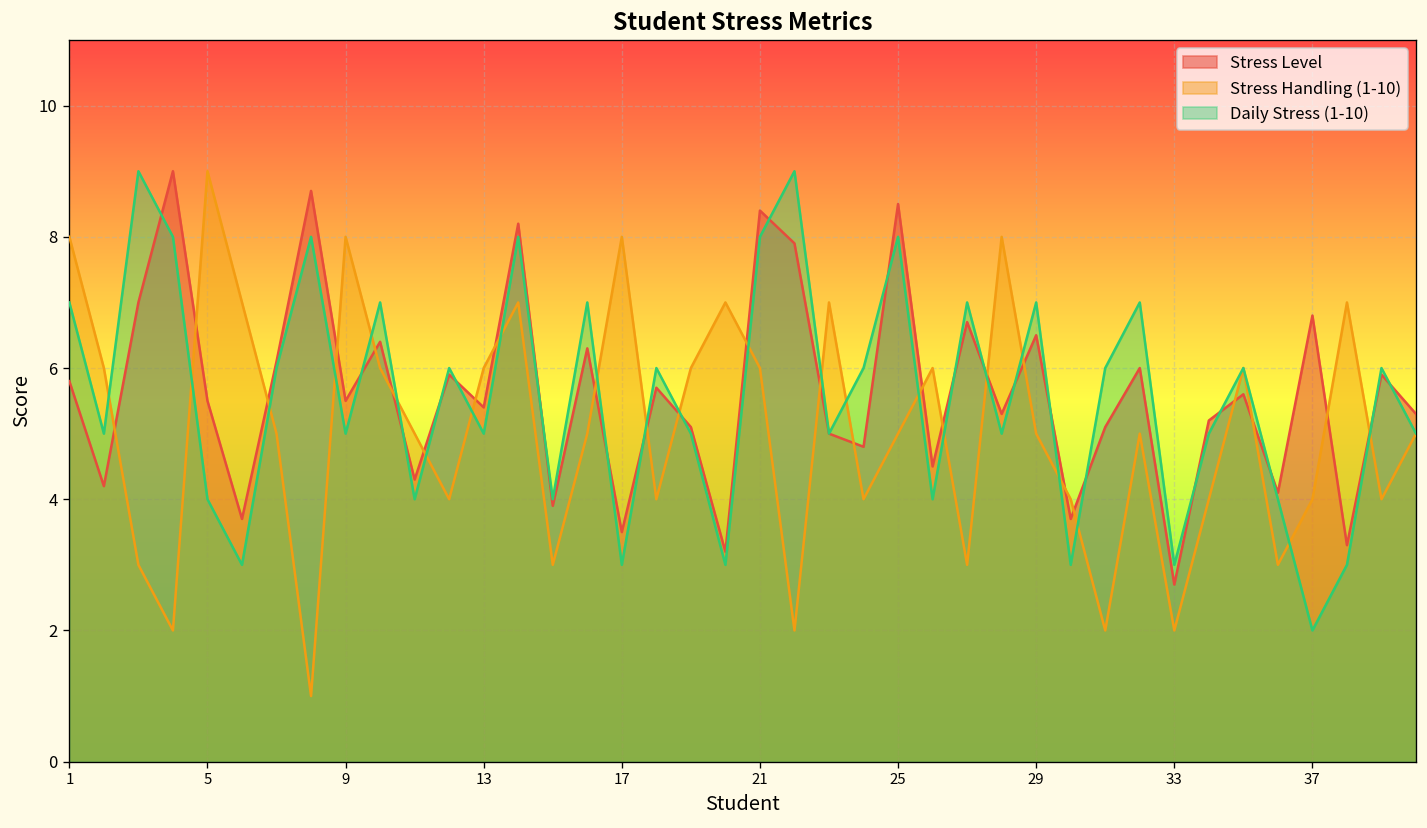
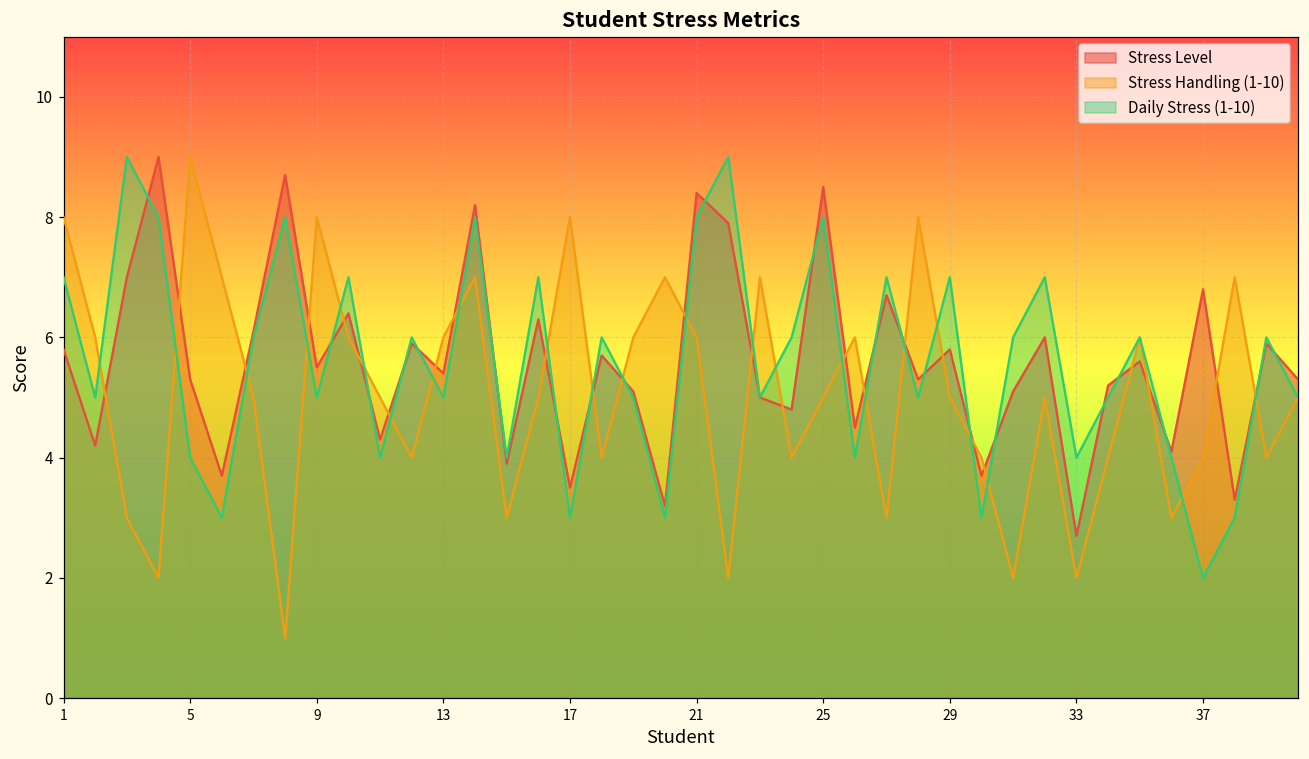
Stress Level, 5: 5.5 -> 5.3
Stress Level, 29: 6.5 -> 5.8
Daily Stress (1-10), 33: 3 -> 4
